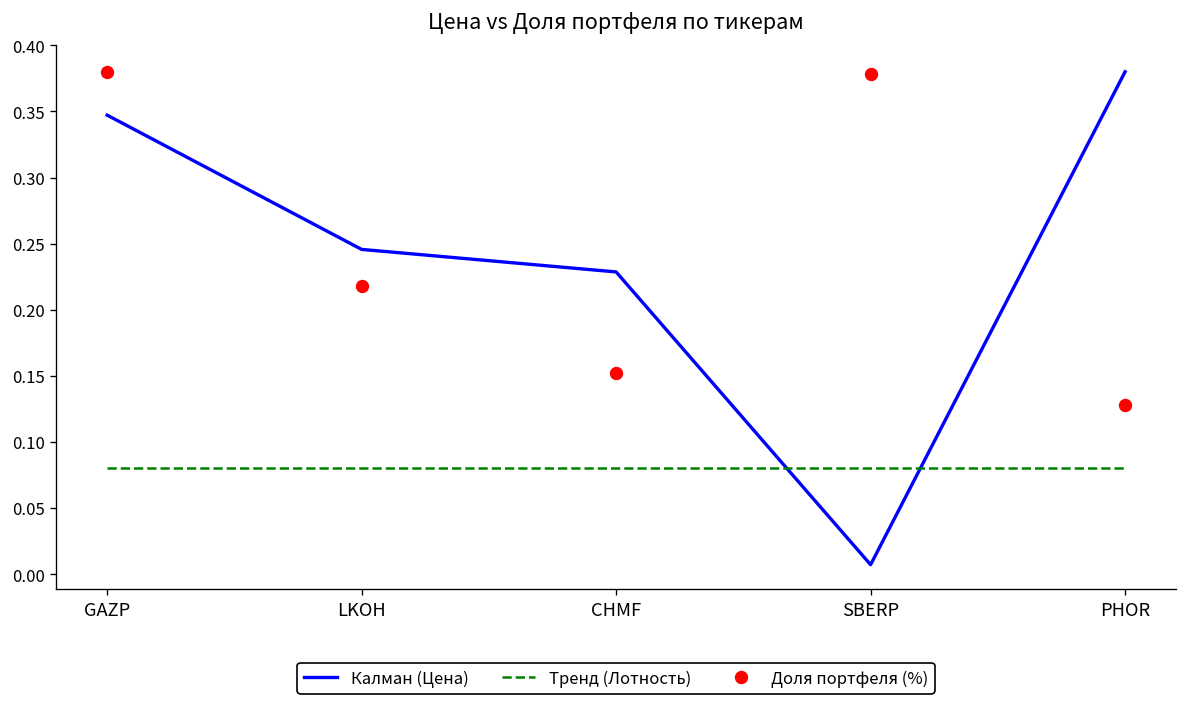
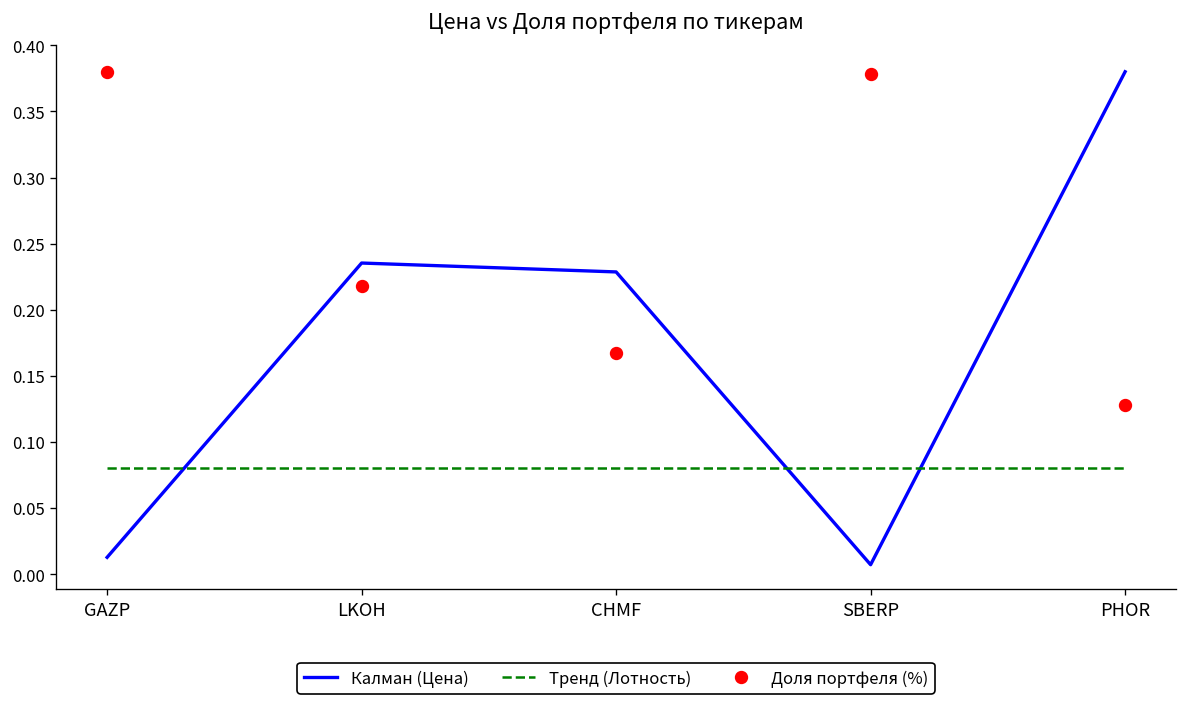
Калман (Цена), GAZP: 0.347 -> 0.013
Калман (Цена), LKOH: 0.246 -> 0.235
Доля портфеля (%), CHMF: 0.152 -> 0.168
